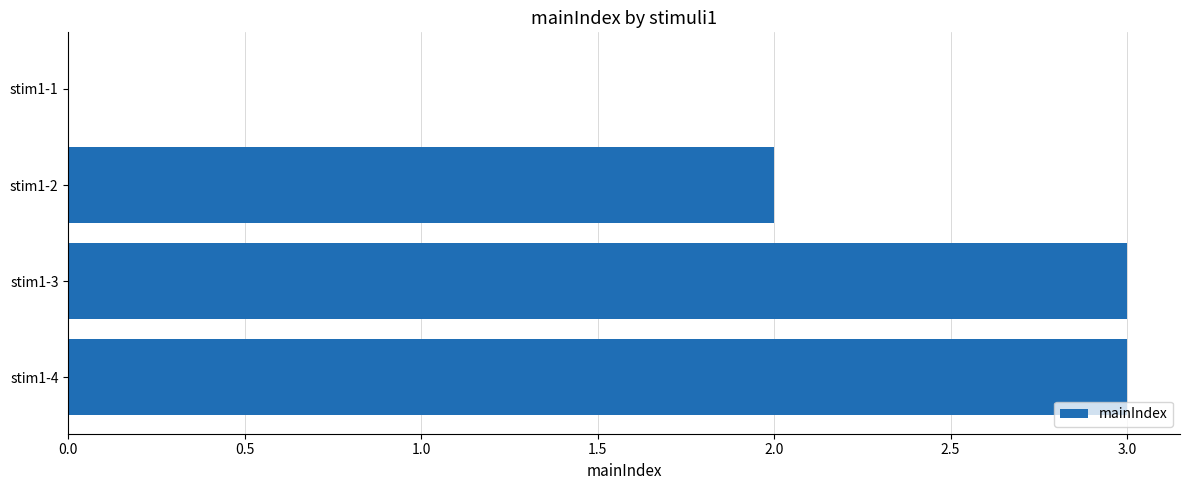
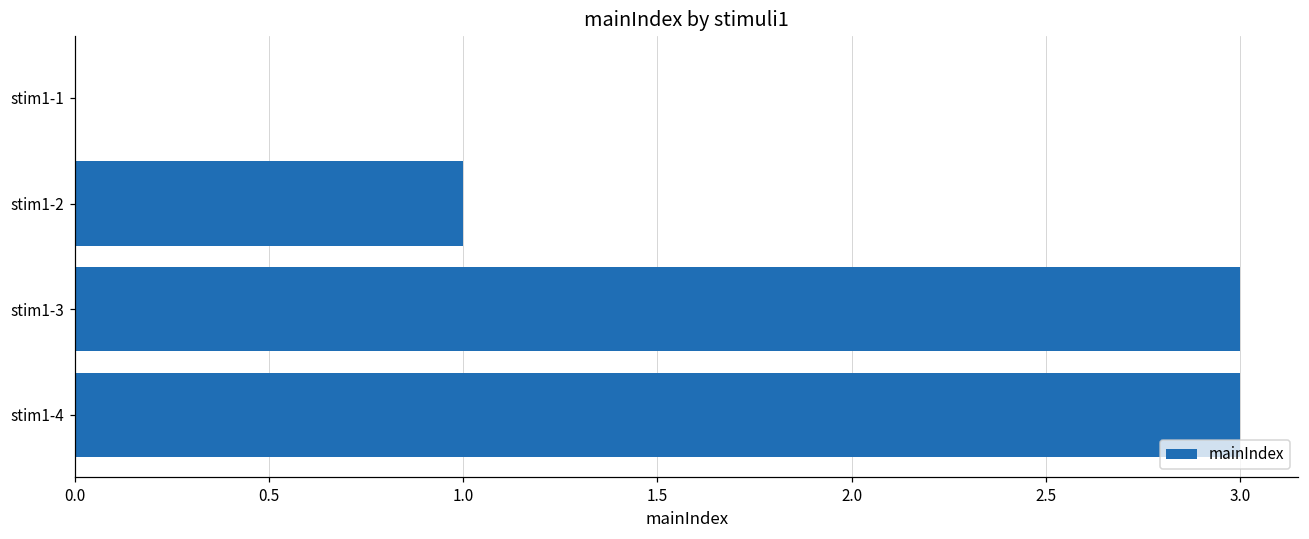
stim1-2: 2 -> 1
